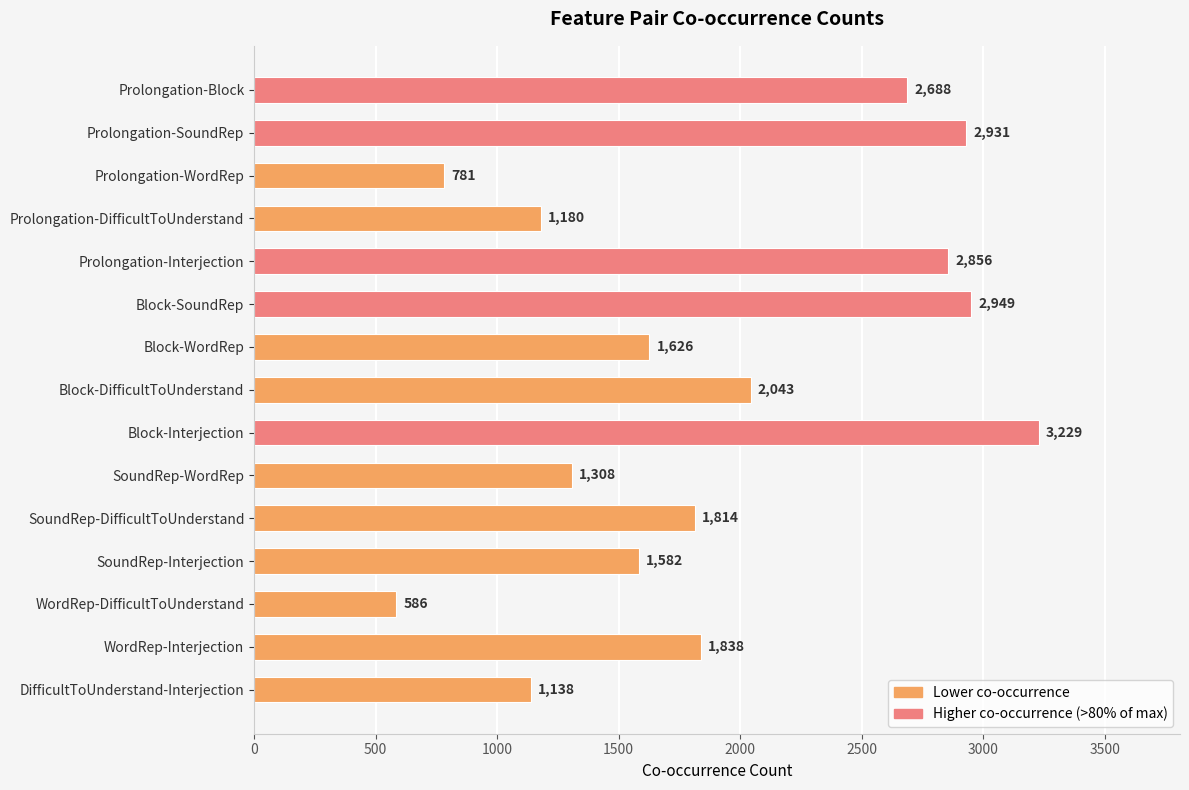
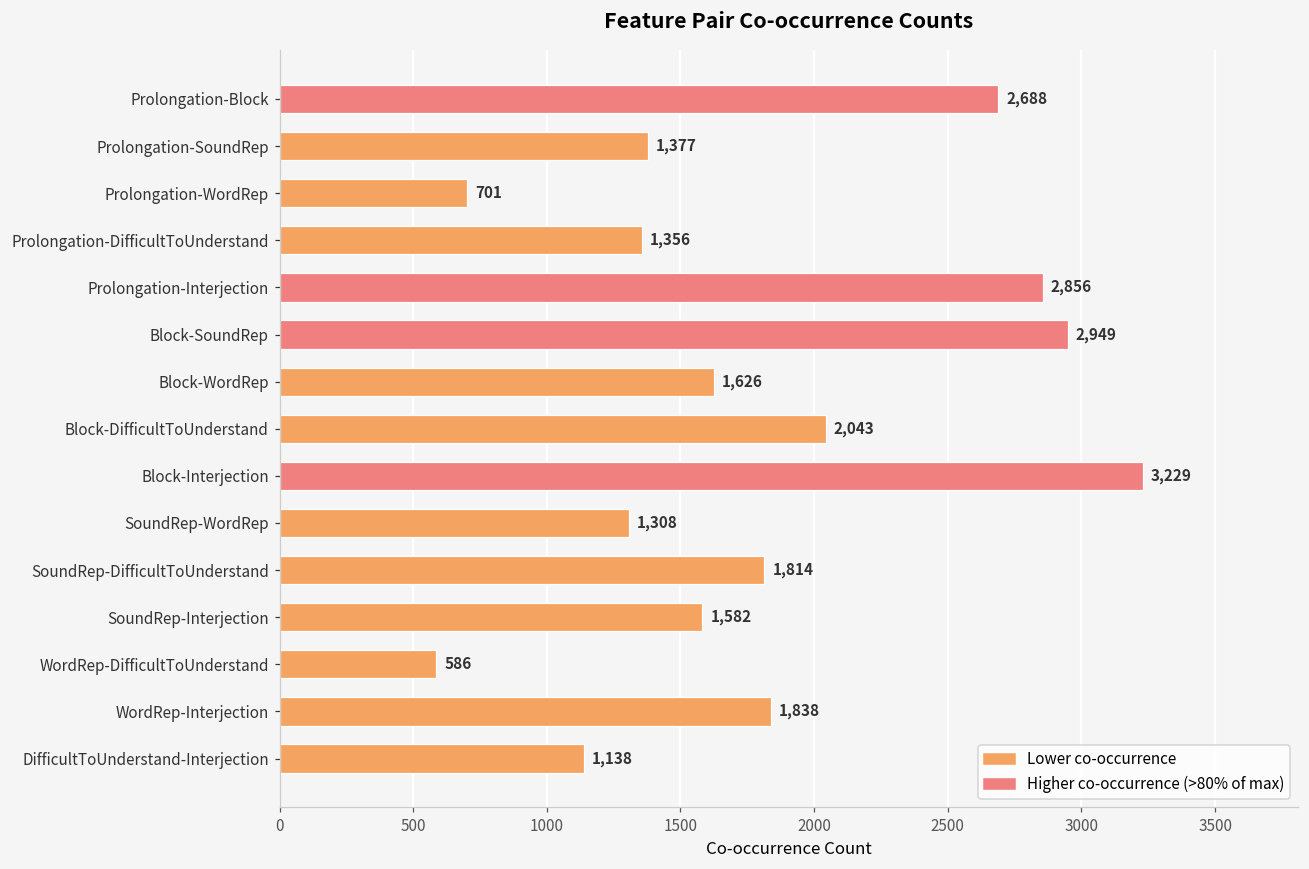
Prolongation-SoundRep: 2,931 -> 1,377
Prolongation-WordRep: 781 -> 701
Prolongation-DifficultToUnderstand: 1,180 -> 1,356
